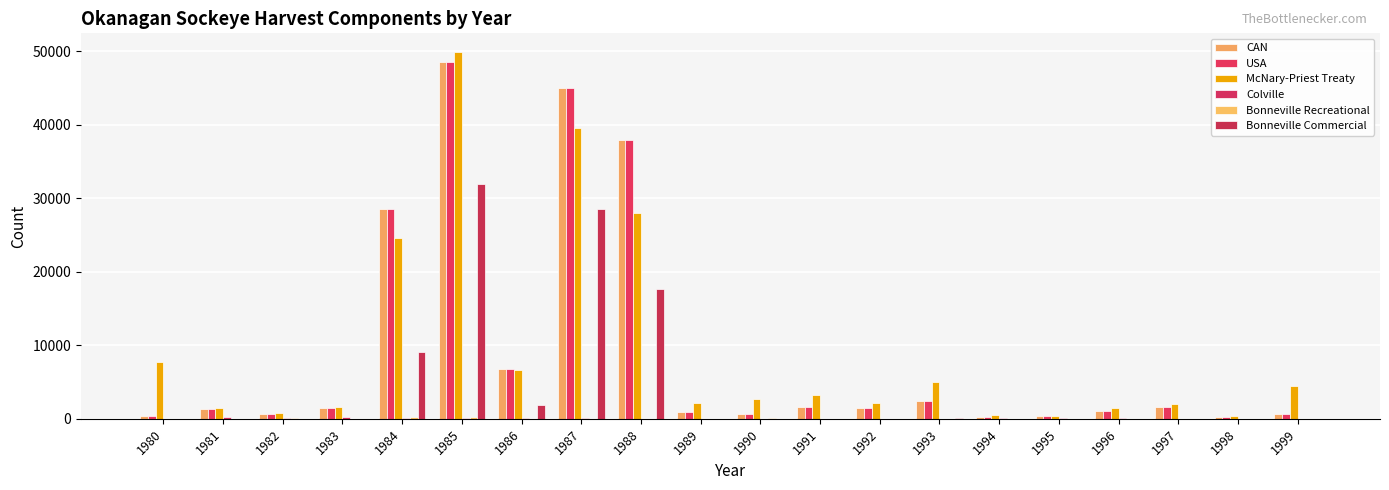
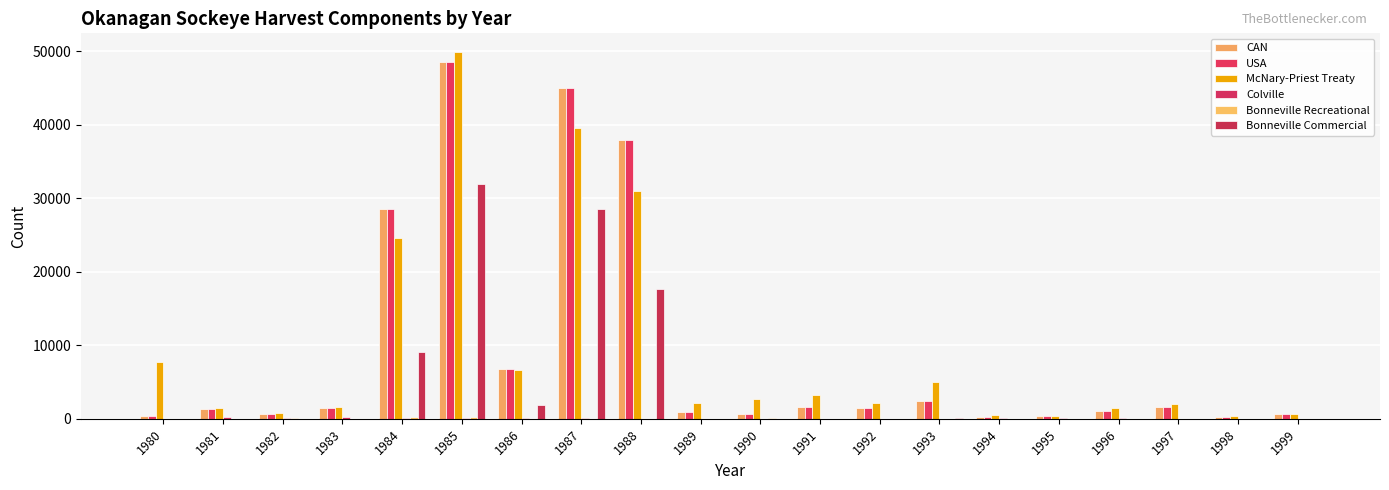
McNary-Priest Treaty, 1988: 28000 -> 31000
McNary-Priest Treaty, 1999: 4000 -> 1000
